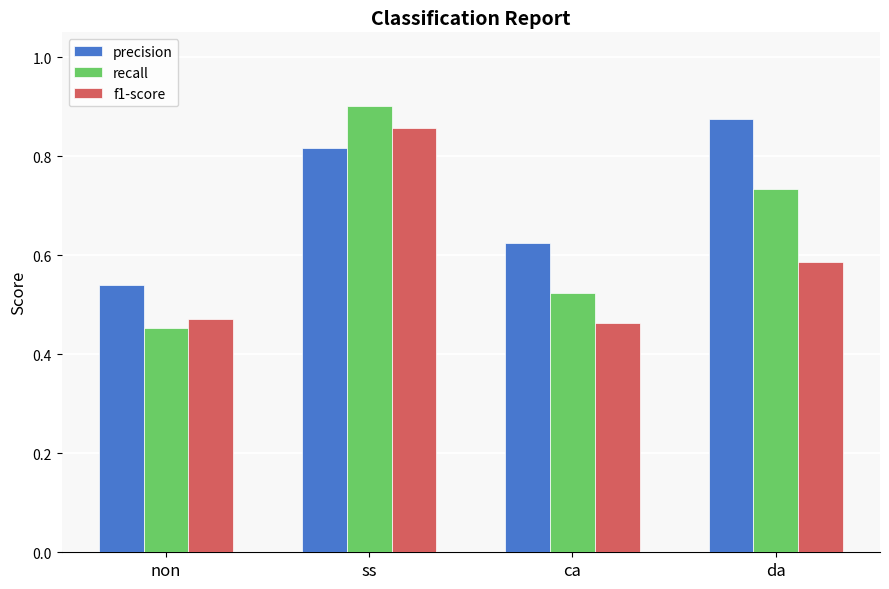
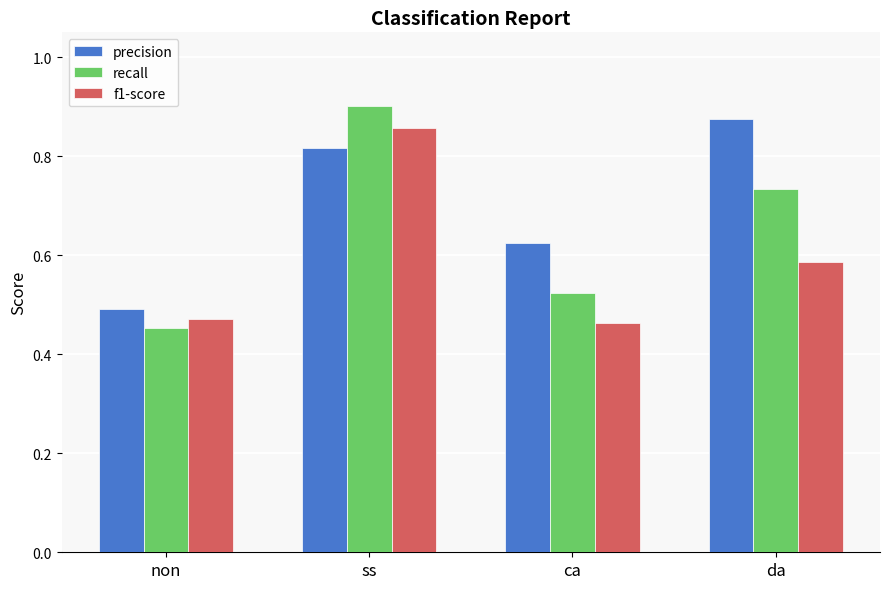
precision, non: 0.54 -> 0.49
